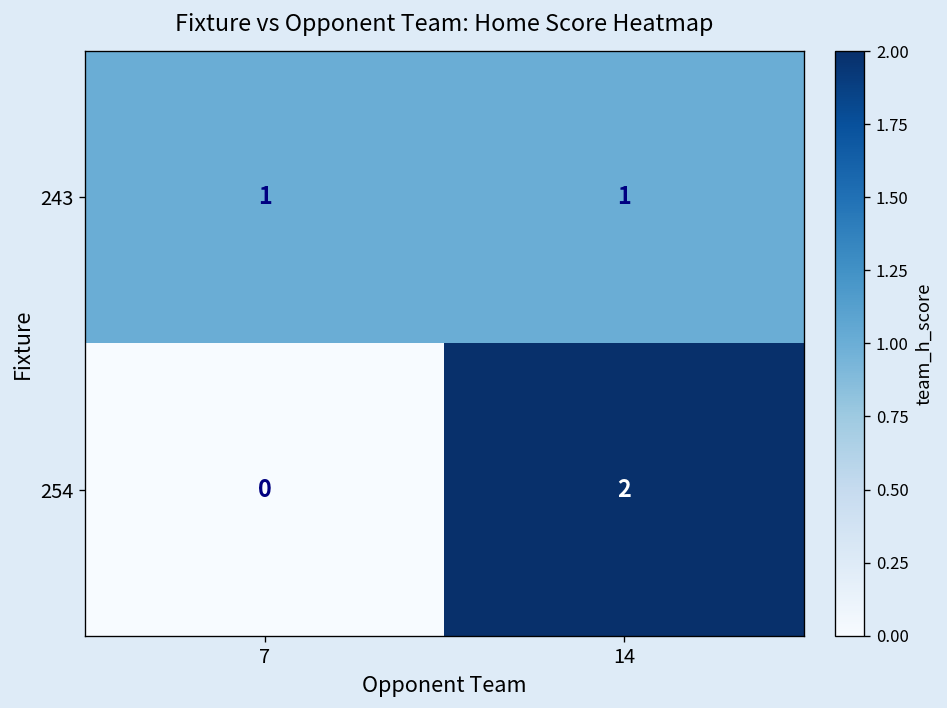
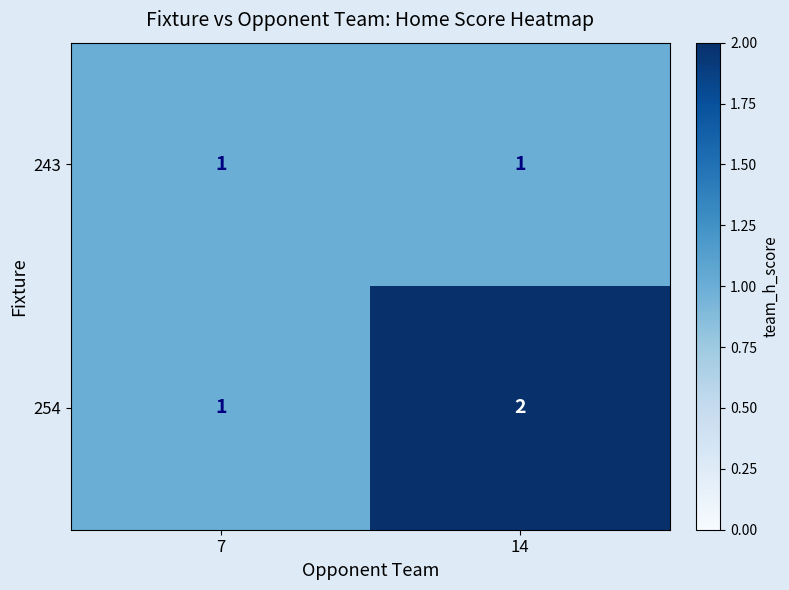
254, 7: 0 -> 1
